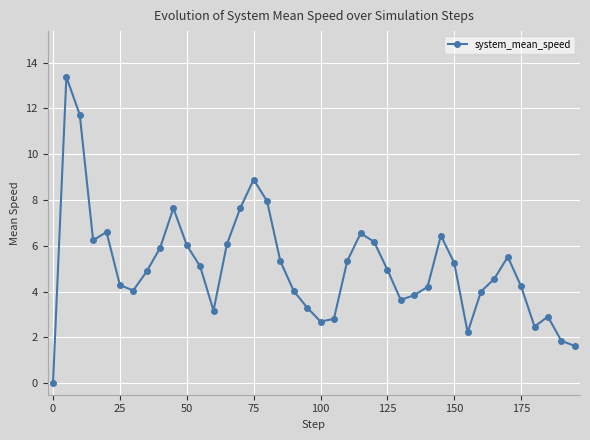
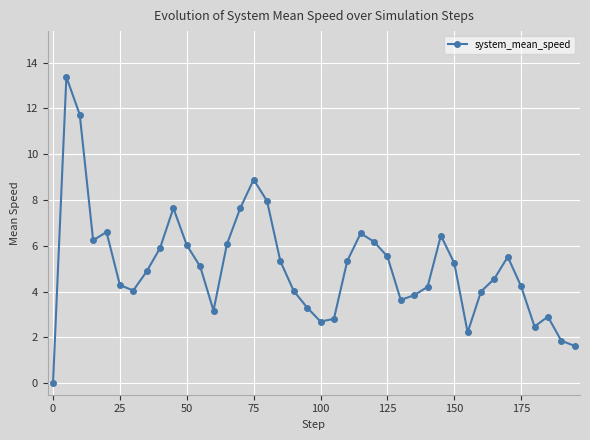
125: 5.0 -> 5.5
